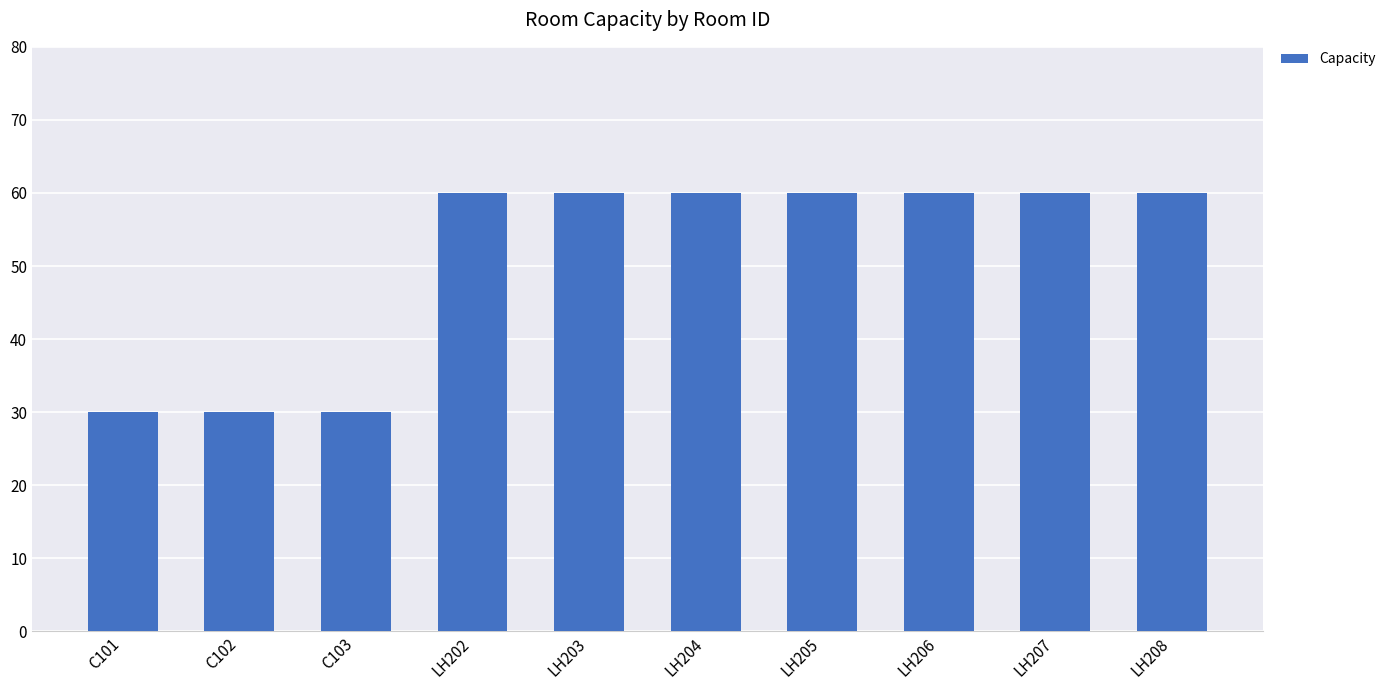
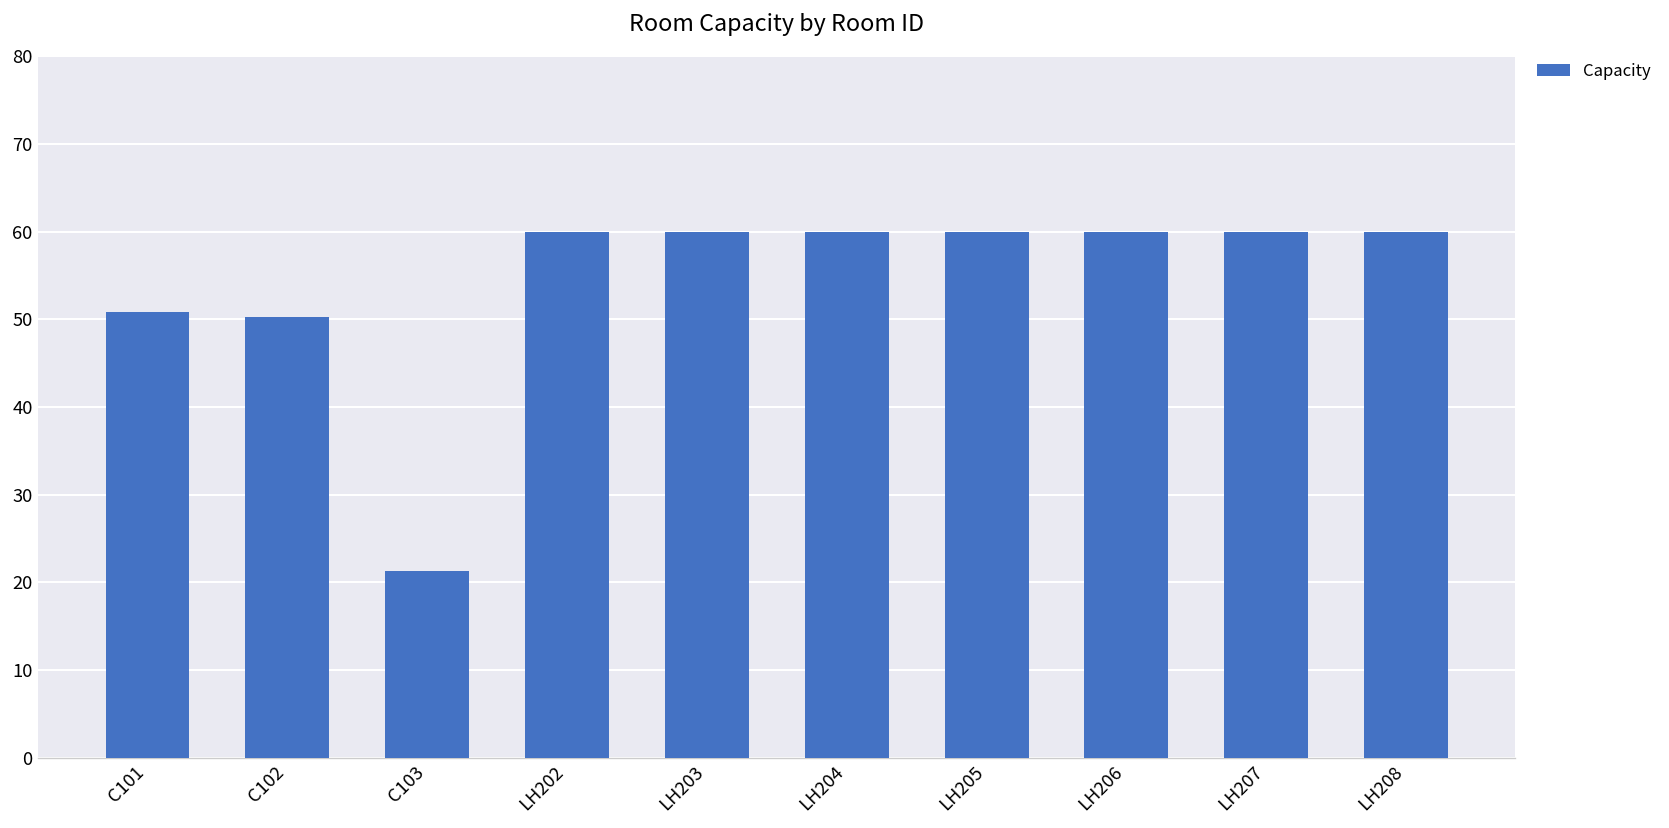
C101: 30 -> 51
C102: 30 -> 50
C103: 30 -> 21
